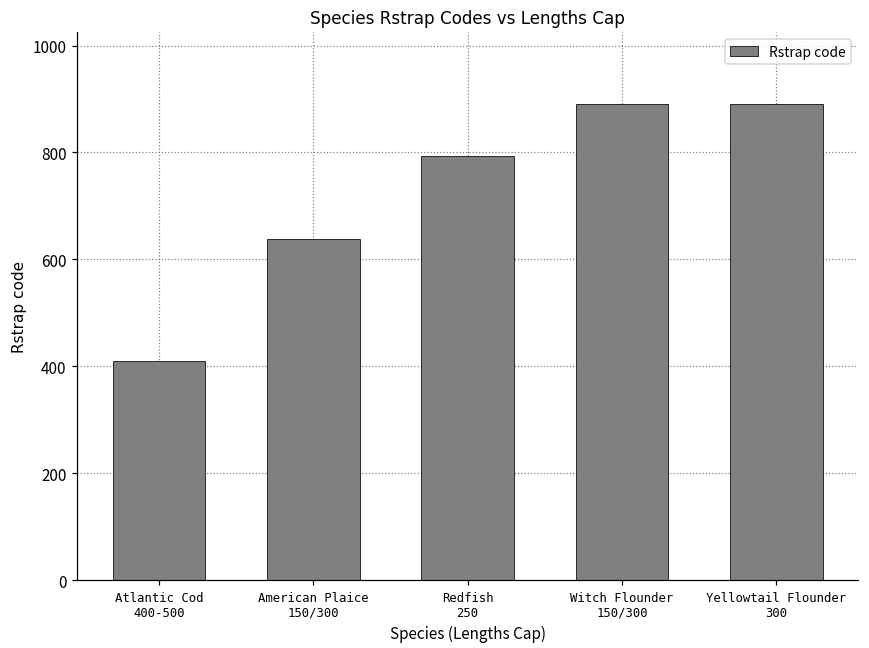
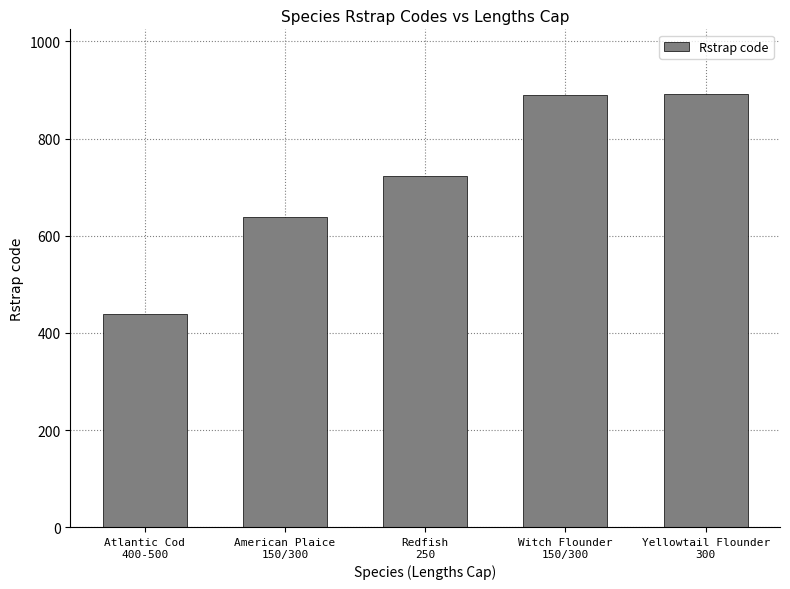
Atlantic Cod 400-500: 410 -> 440
Redfish 250: 790 -> 720
